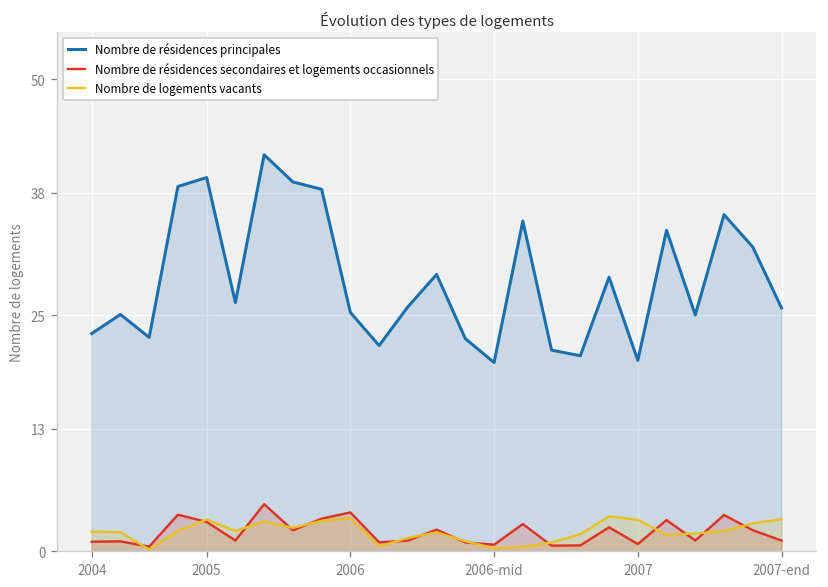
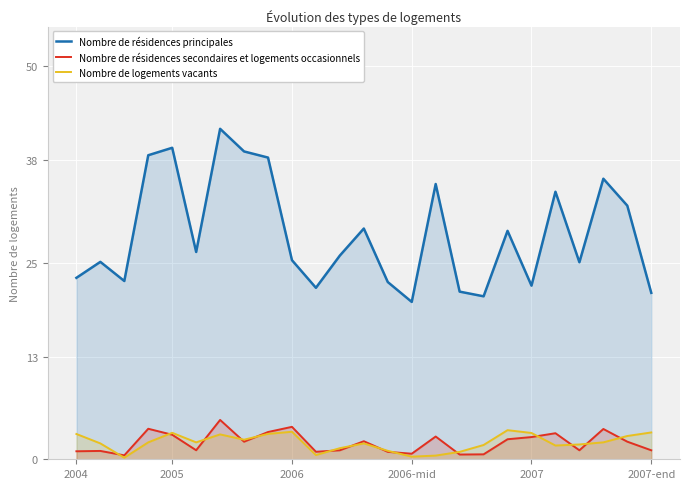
Nombre de logements vacants, 2004: 2 -> 3
Nombre de résidences principales, 2007: 20 -> 22
Nombre de résidences secondaires et logements occasionnels, 2007: 1 -> 3
Nombre de résidences principales, 2007-end: 26 -> 21
